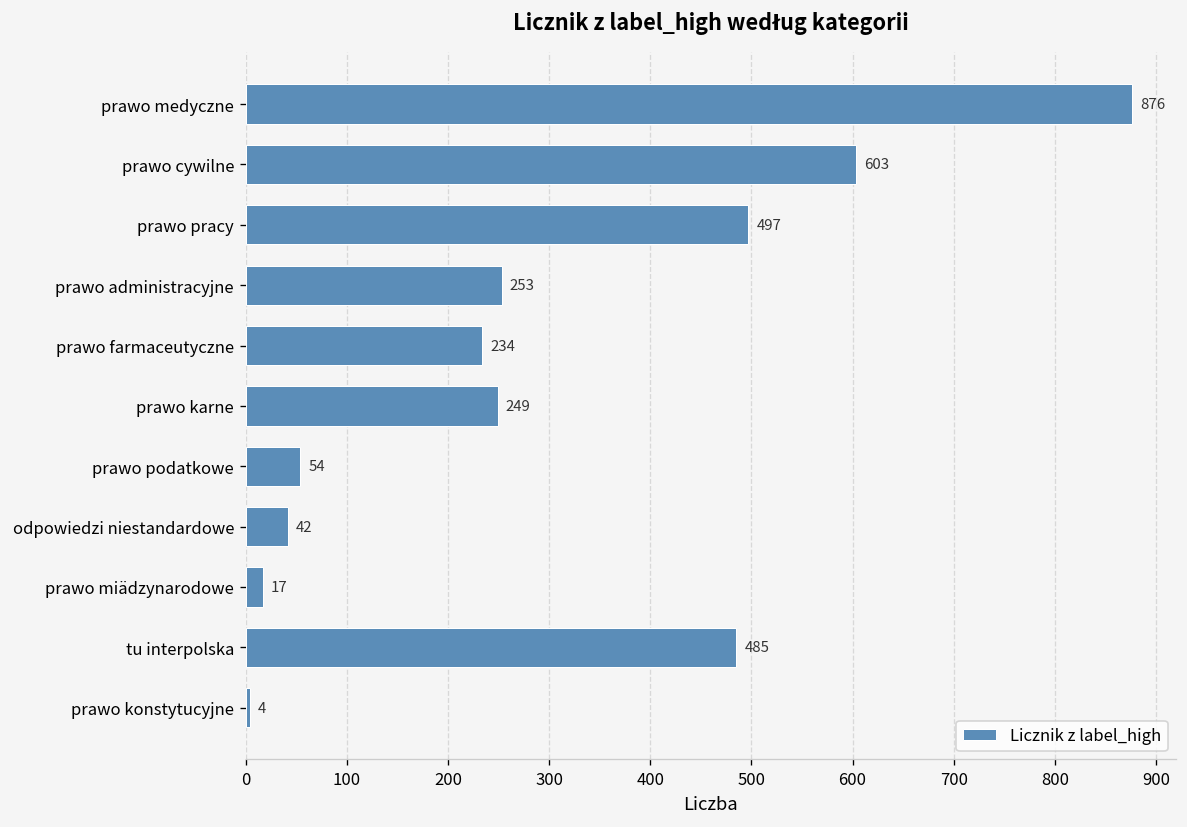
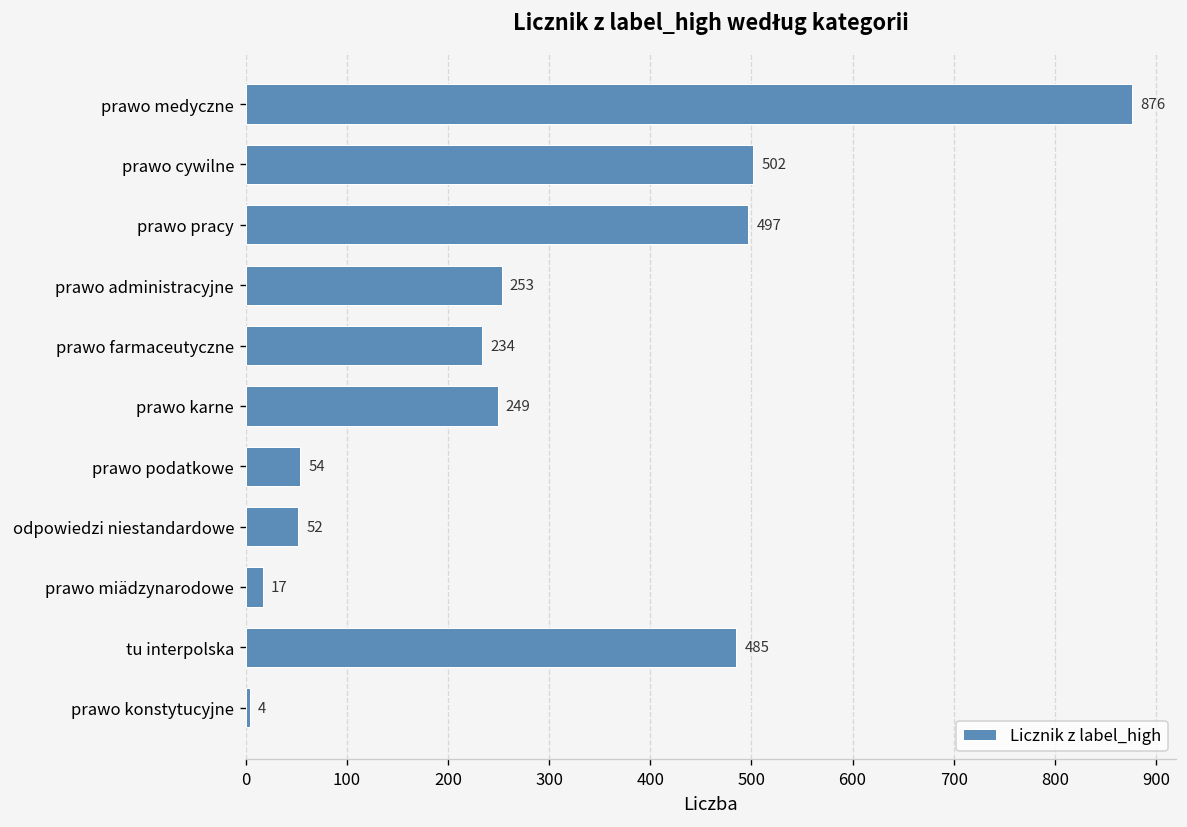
prawo cywilne: 603 -> 502
odpowiedzi niestandardowe: 42 -> 52
